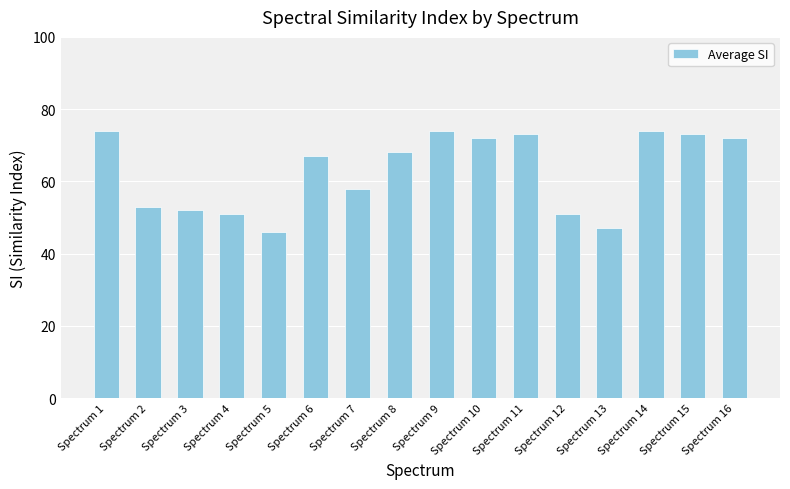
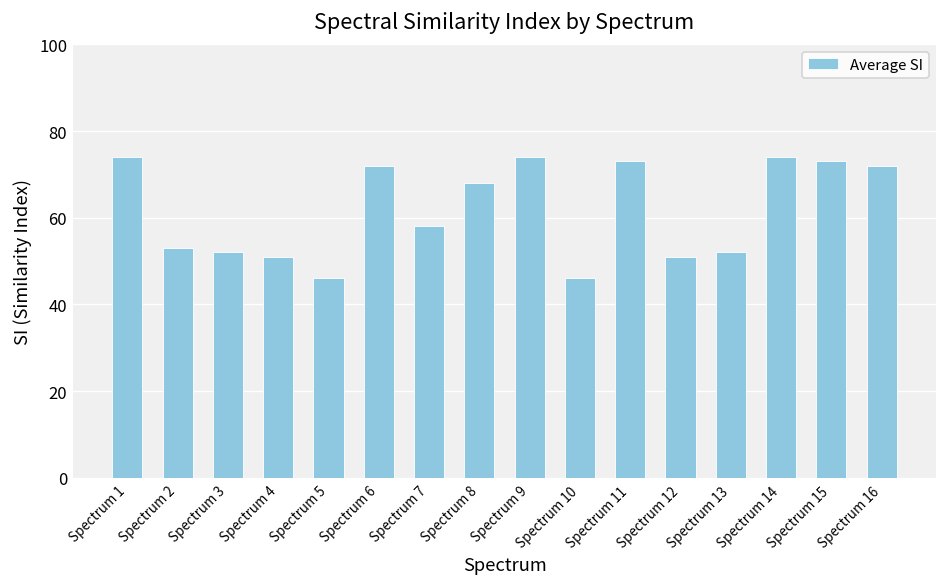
Spectrum 6: 67 -> 72
Spectrum 10: 72 -> 46
Spectrum 13: 47 -> 52
